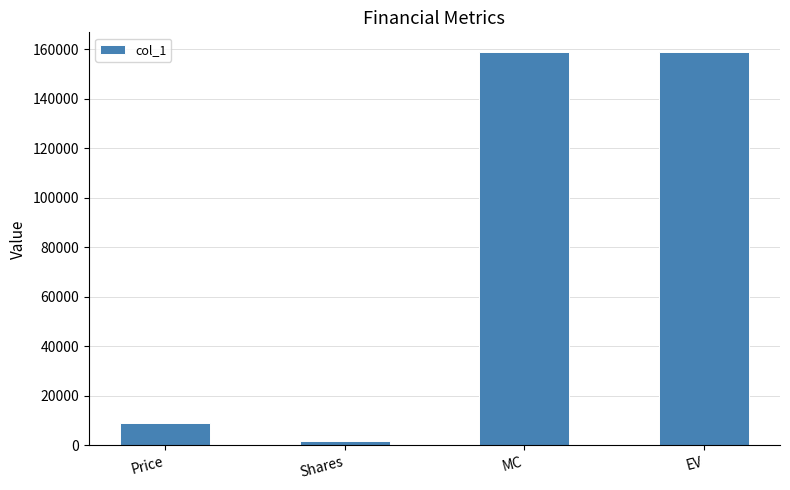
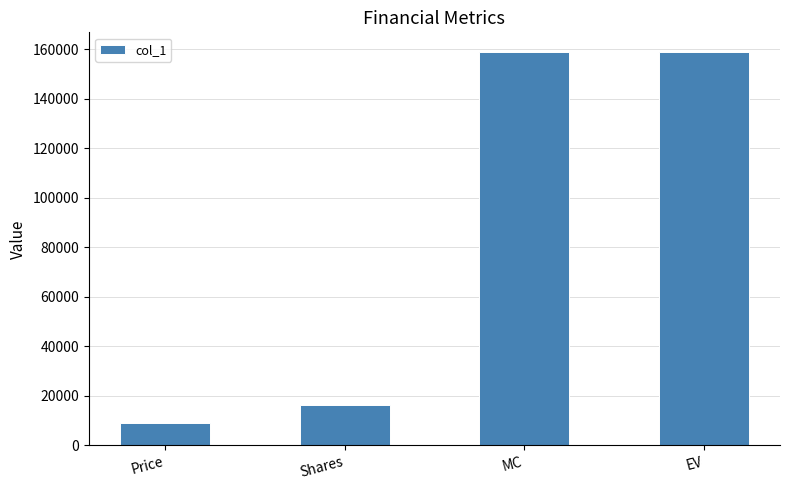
Shares: 2000 -> 16000
